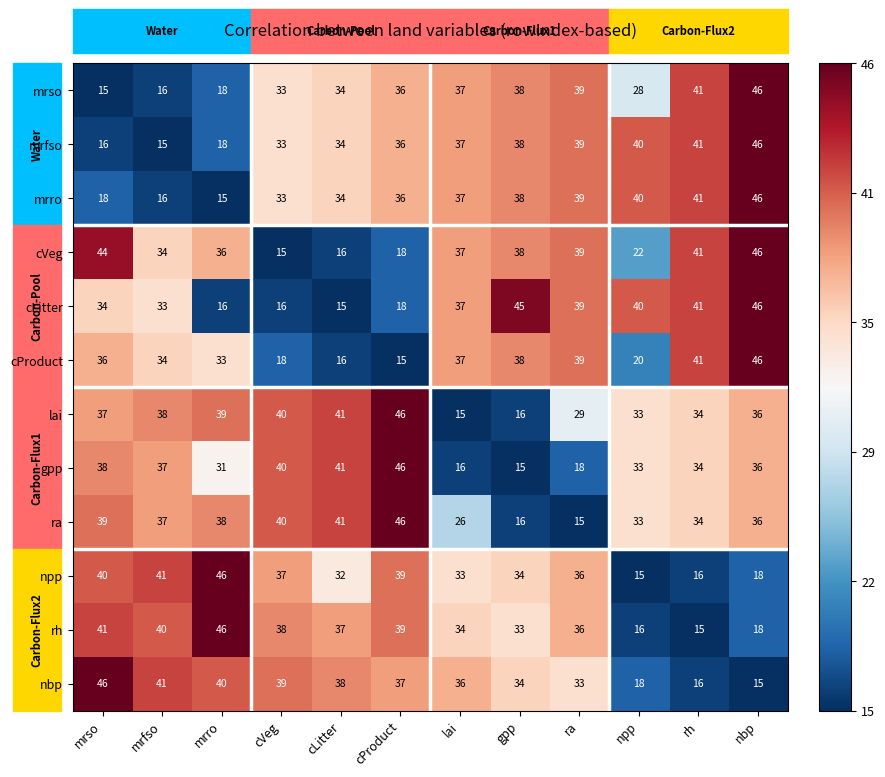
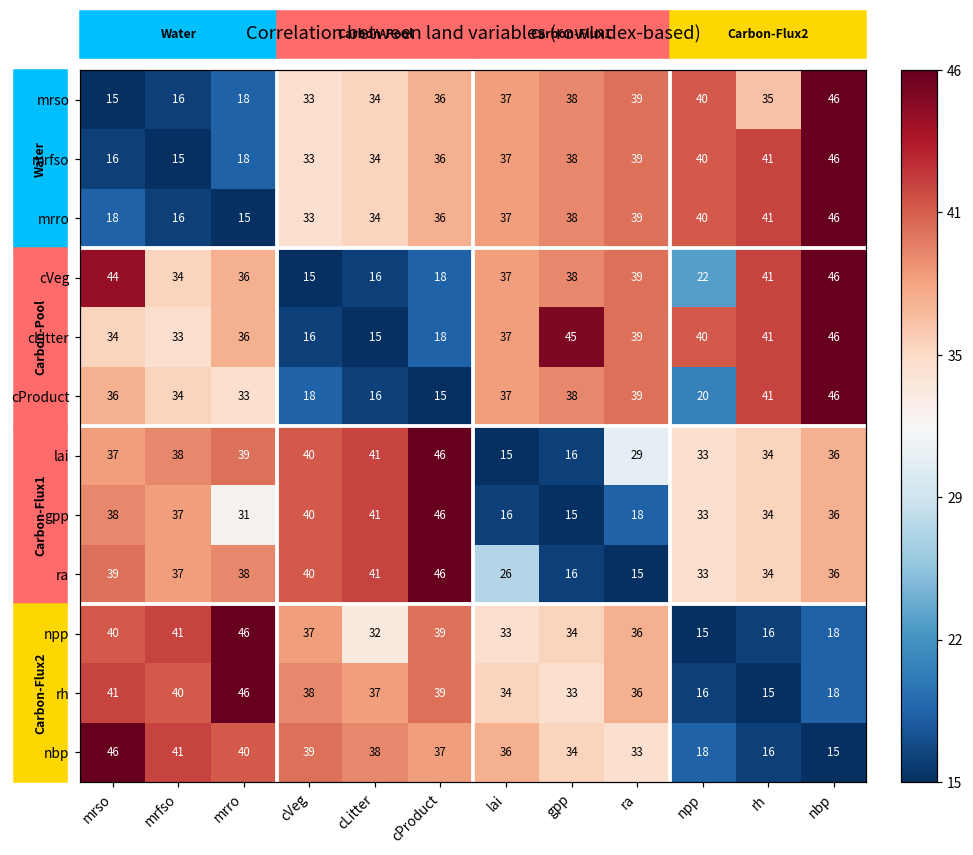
mrso, npp: 28 -> 40
mrso, rh: 41 -> 35
cLitter, mrro: 16 -> 36
